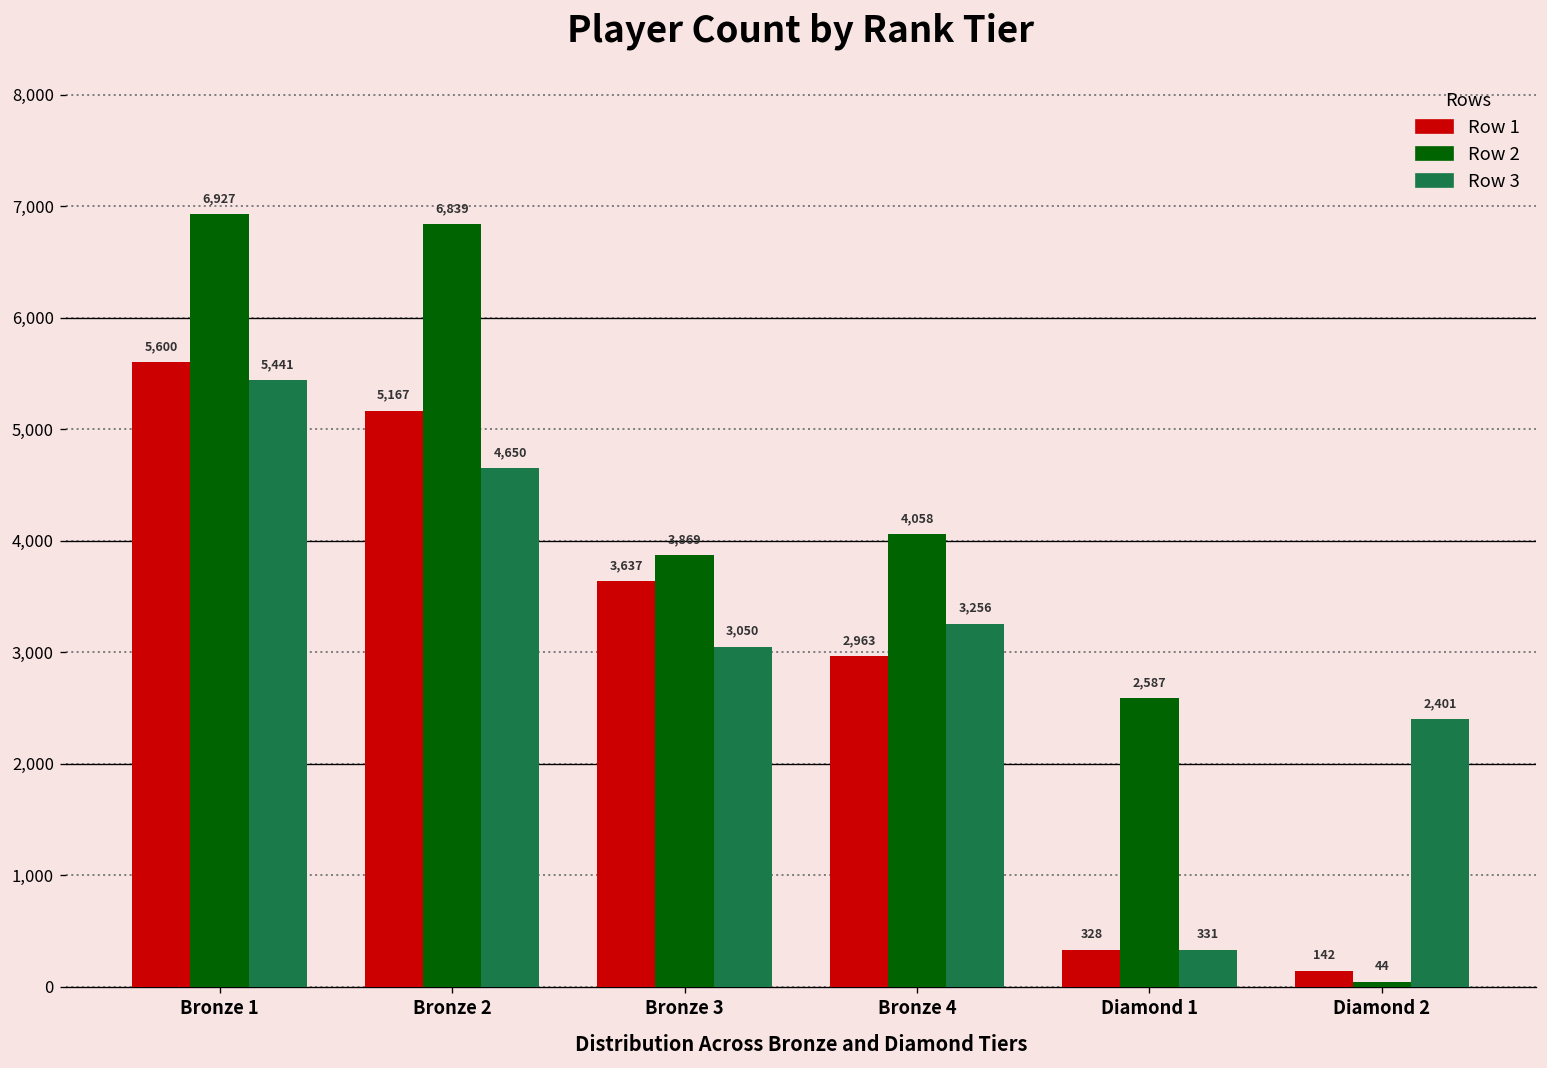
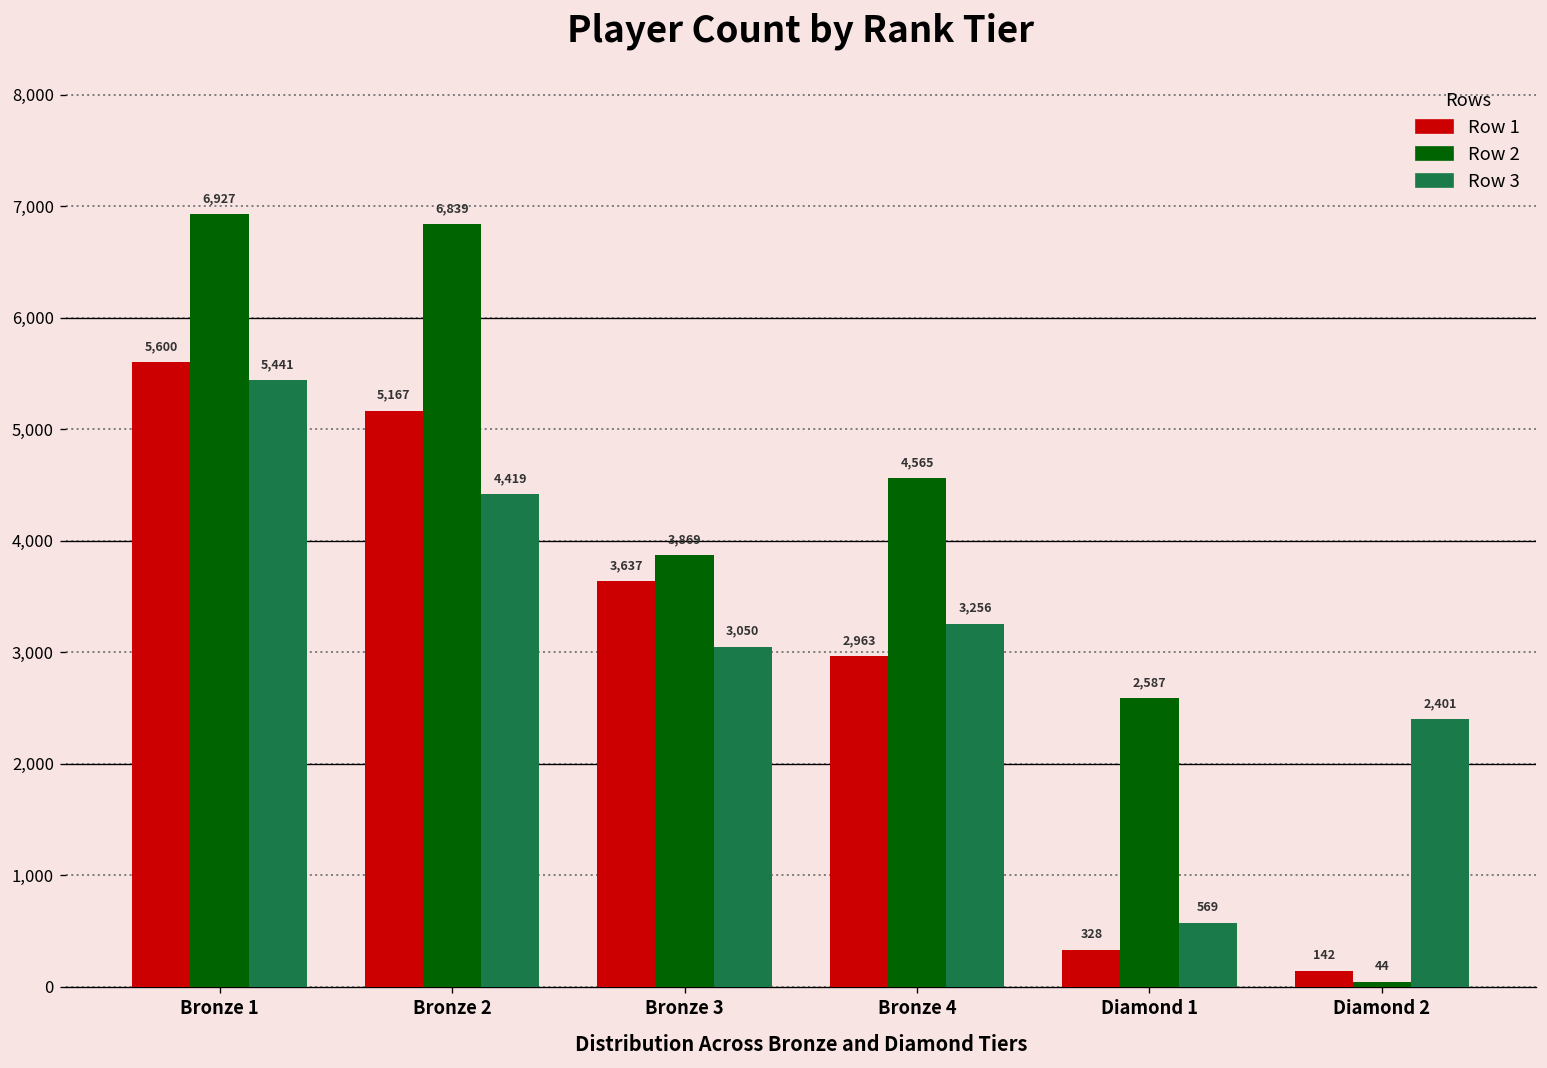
Row 3, Bronze 2: 4,650 -> 4,419
Row 2, Bronze 4: 4,058 -> 4,565
Row 3, Diamond 1: 331 -> 569
